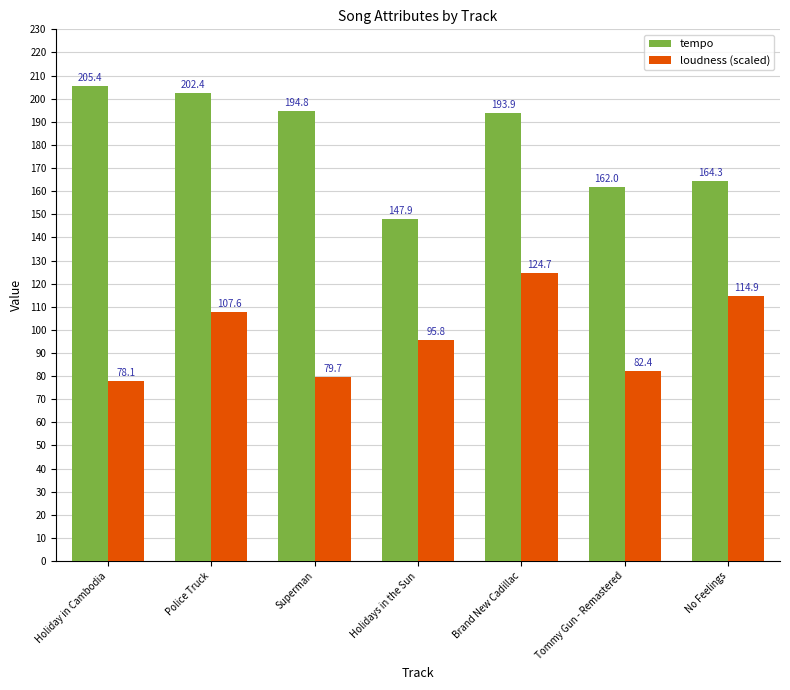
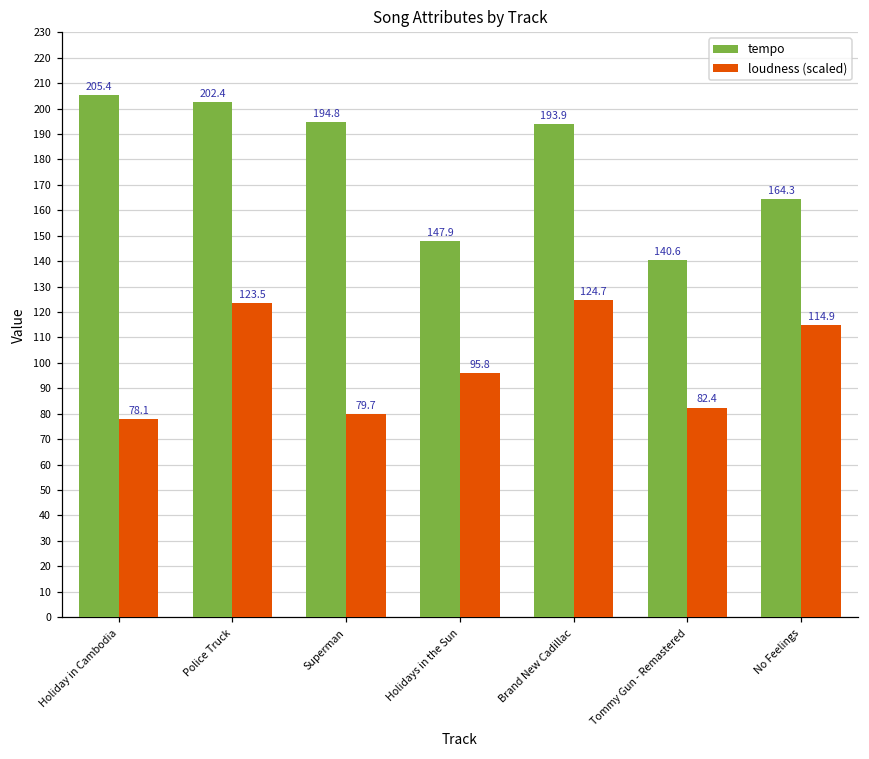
loudness (scaled), Police Truck: 107.6 -> 123.5
tempo, Tommy Gun - Remastered: 162.0 -> 140.6
